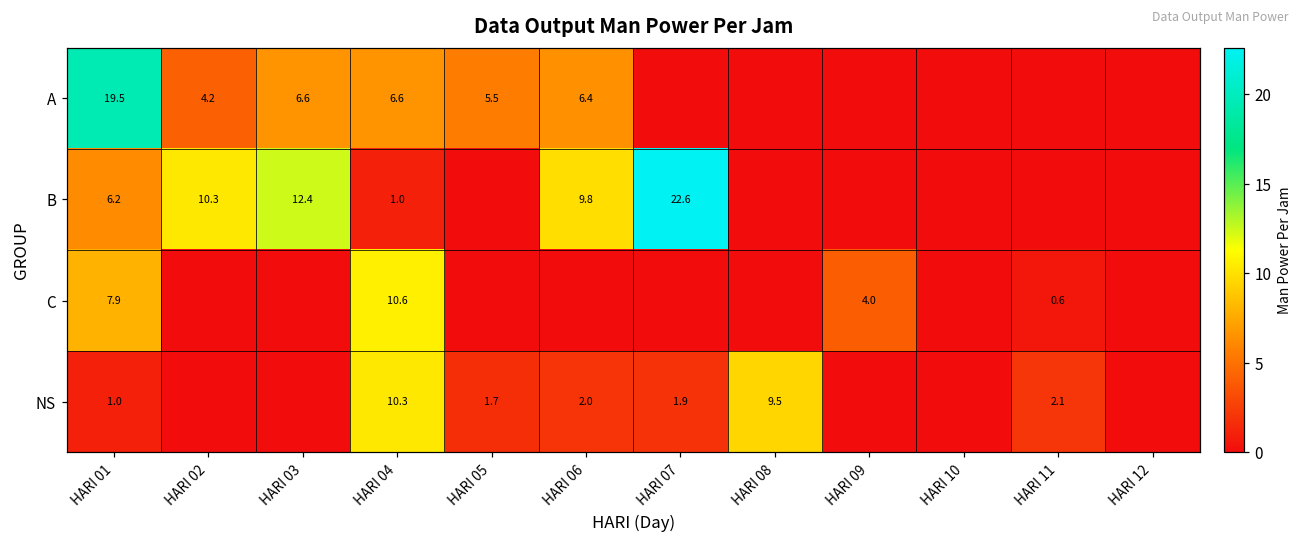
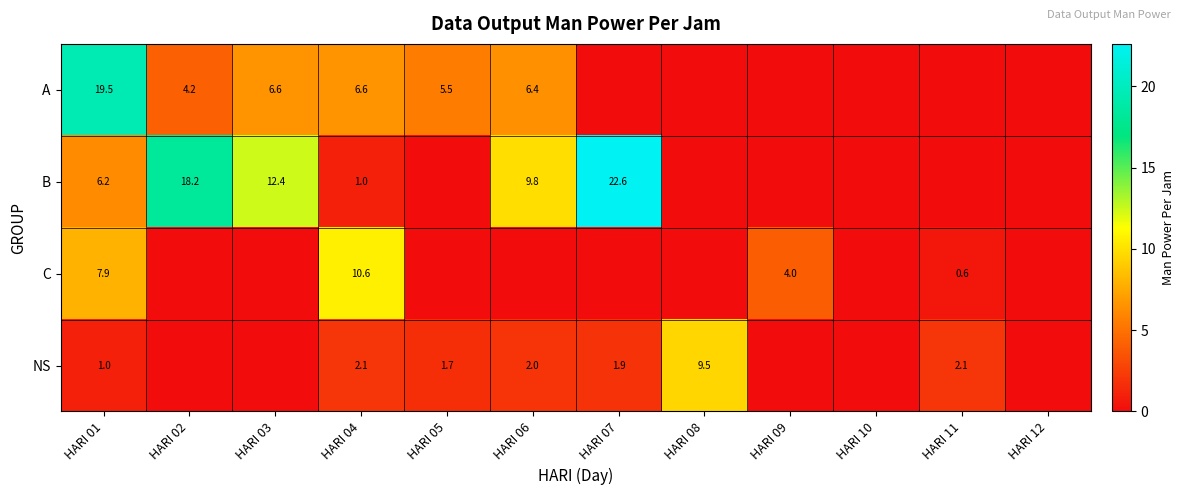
B, HARI 02: 10.3 -> 18.2
NS, HARI 04: 10.3 -> 2.1
